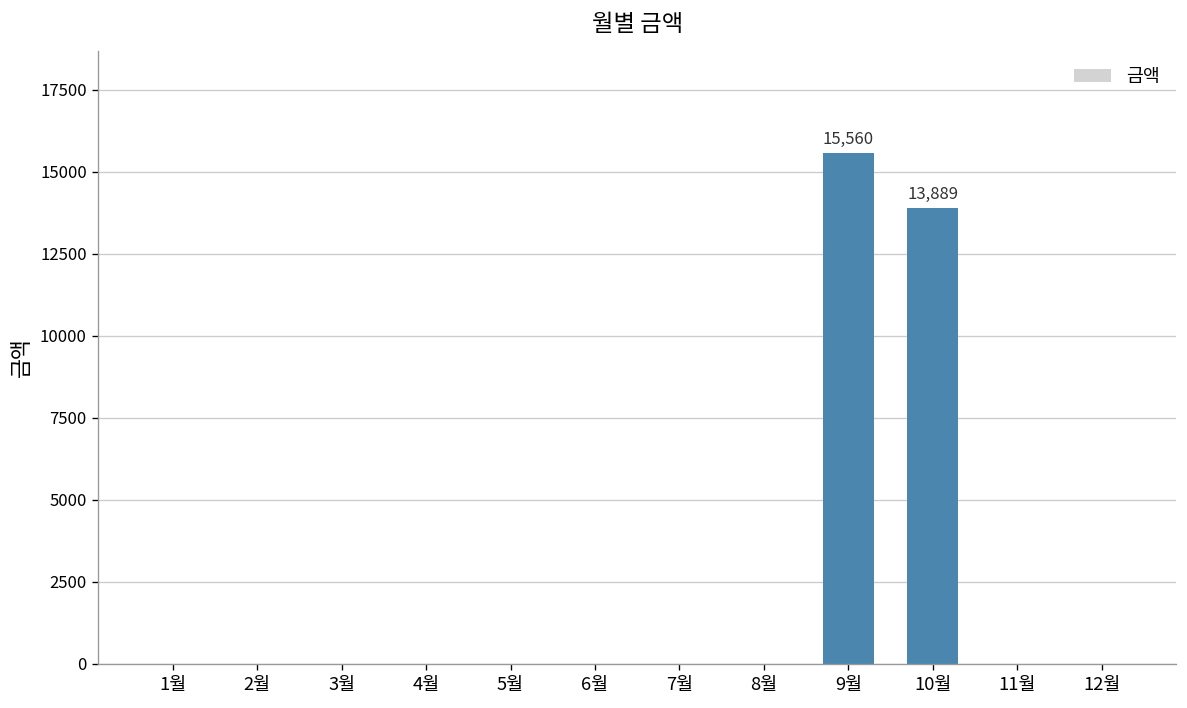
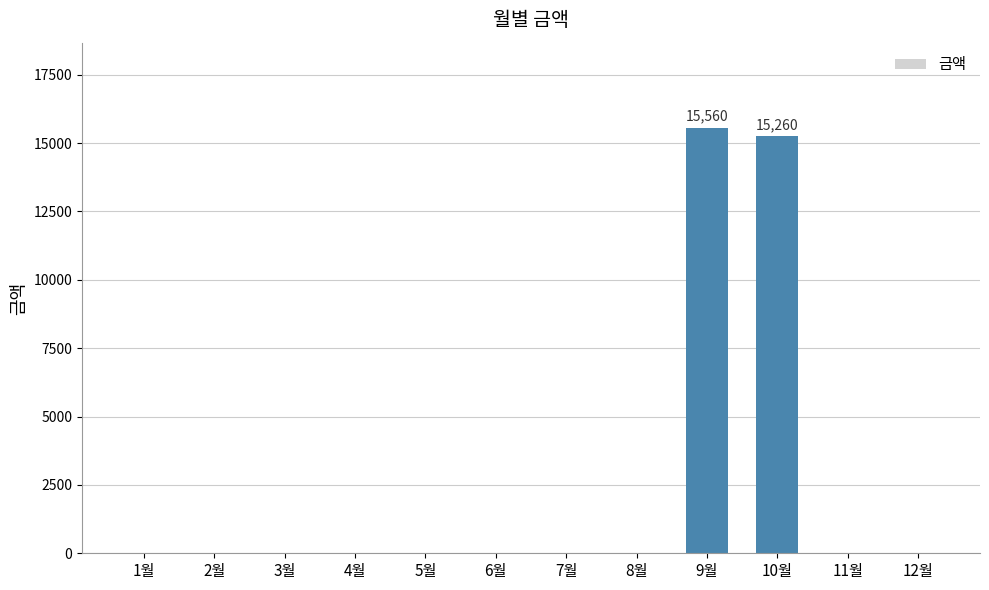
10월: 13,889 -> 15,260
